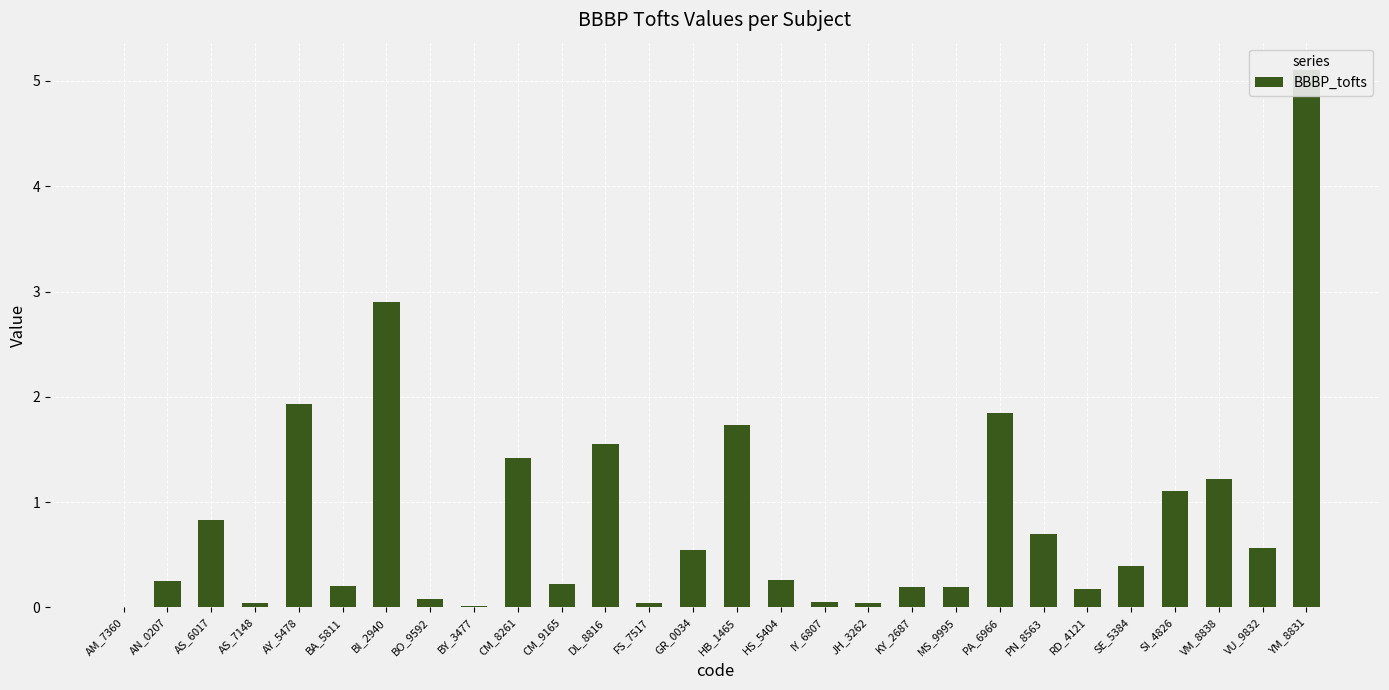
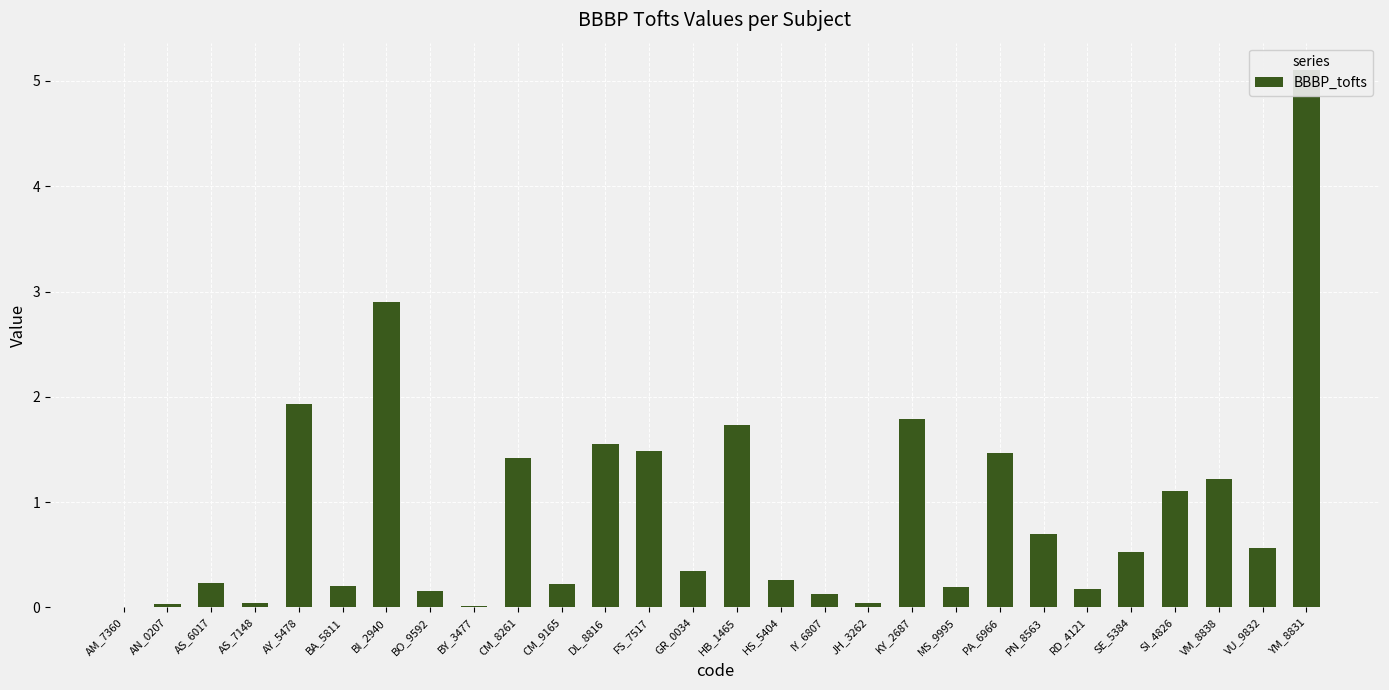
AN_0207: 0.25 -> 0.04
AS_6017: 0.83 -> 0.24
BO_9592: 0.08 -> 0.16
FS_7517: 0.04 -> 1.49
GR_0034: 0.54 -> 0.35
IY_6807: 0.05 -> 0.13
KY_2687: 0.19 -> 1.79
PA_6966: 1.84 -> 1.47
SE_5384: 0.39 -> 0.53
